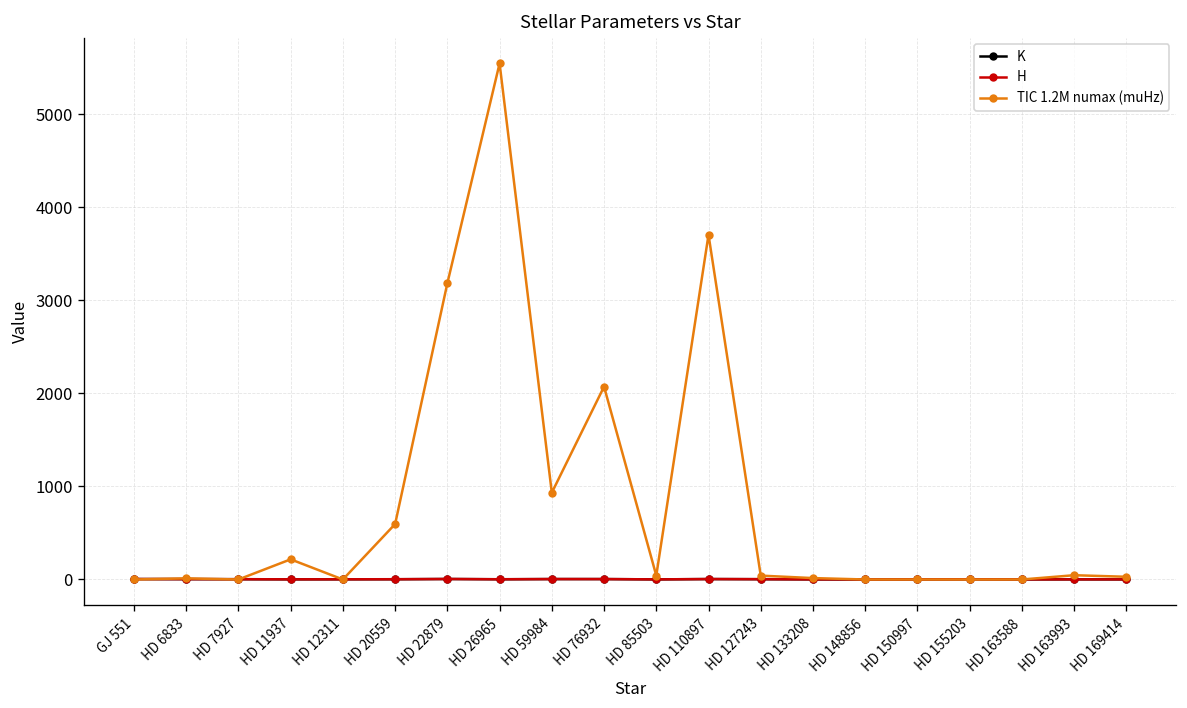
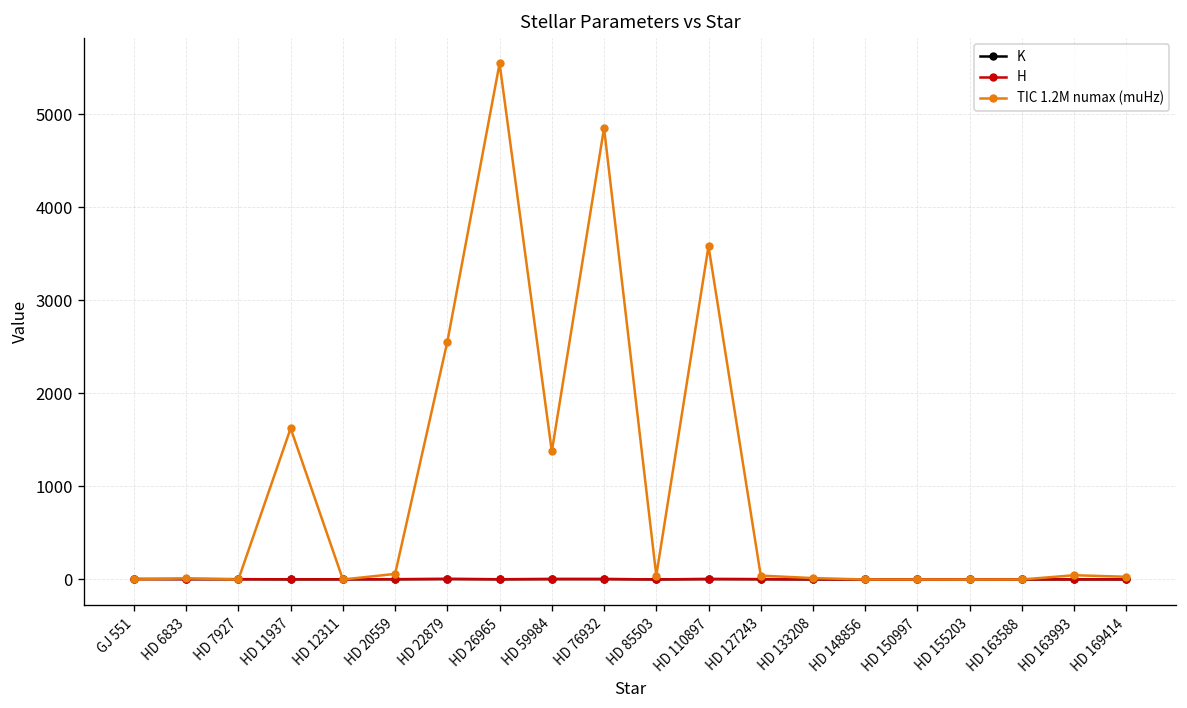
TIC 1.2M numax (muHz), HD 11937: 200 -> 1600
TIC 1.2M numax (muHz), HD 20559: 600 -> 100
TIC 1.2M numax (muHz), HD 22879: 3200 -> 2600
TIC 1.2M numax (muHz), HD 59984: 900 -> 1400
TIC 1.2M numax (muHz), HD 76932: 2100 -> 4900
TIC 1.2M numax (muHz), HD 110897: 3700 -> 3600
